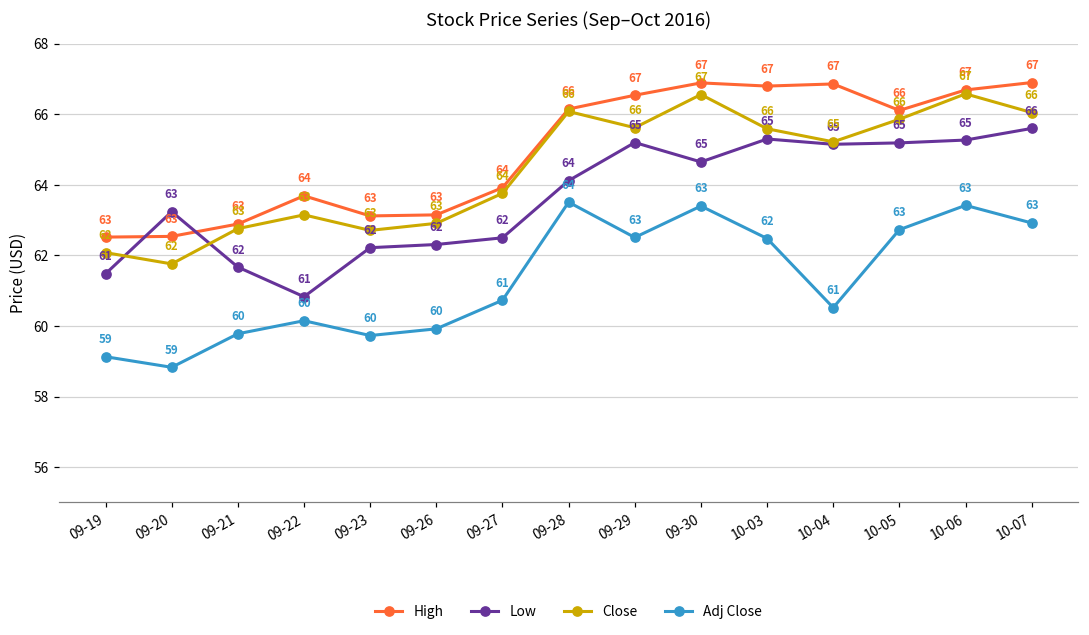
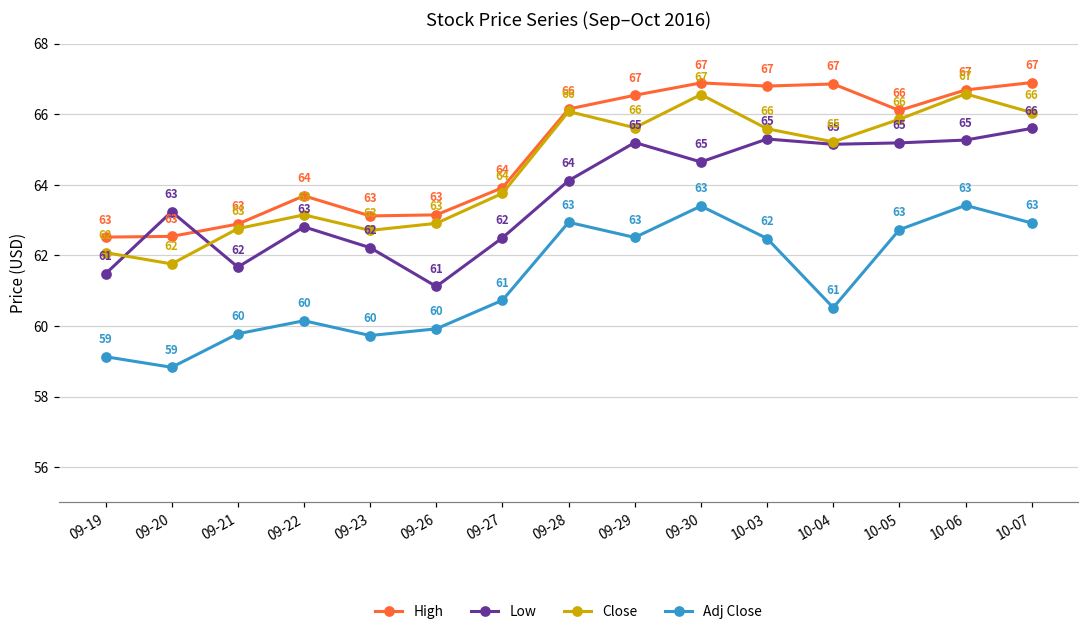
Low, 09-22: 61 -> 63
Low, 09-26: 62 -> 61
Adj Close, 09-28: 64 -> 63
